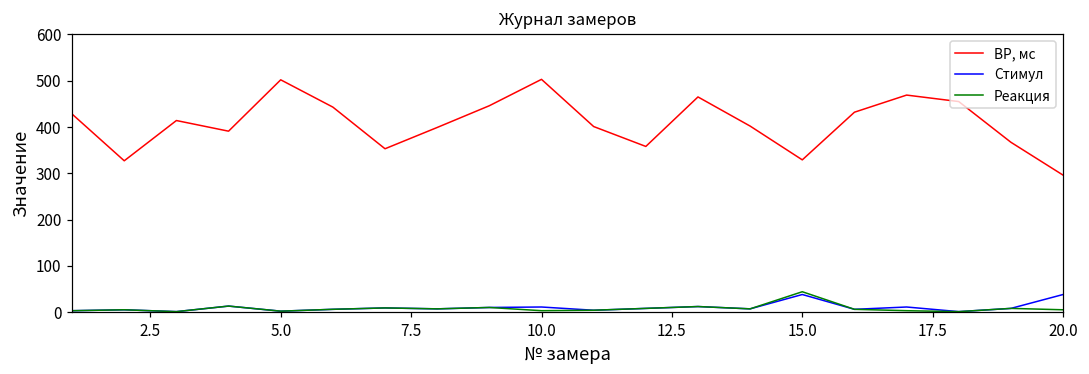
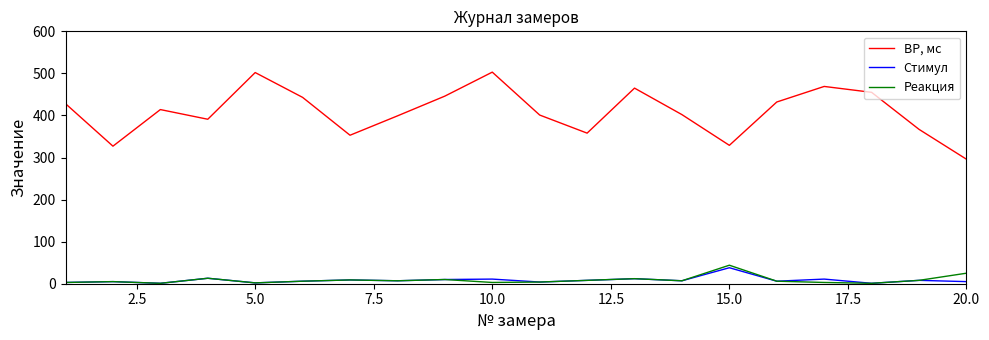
Стимул, 20.0: 40 -> 10
Реакция, 20.0: 10 -> 30
